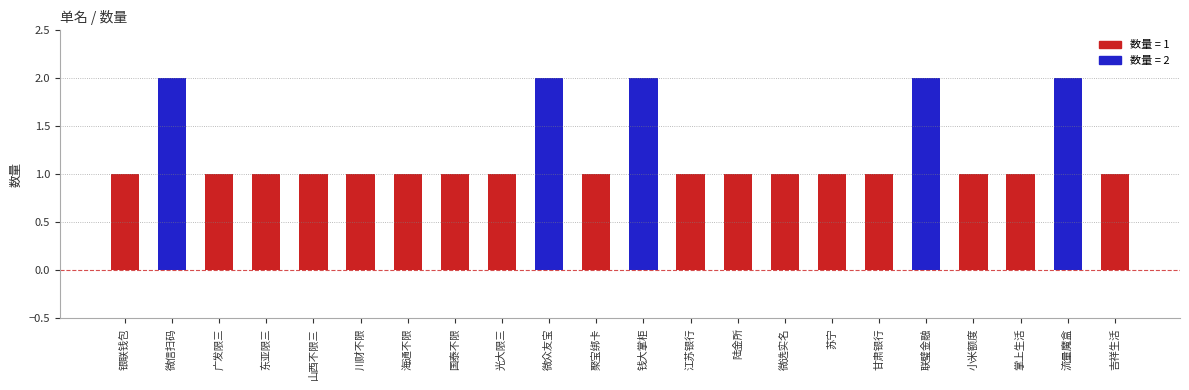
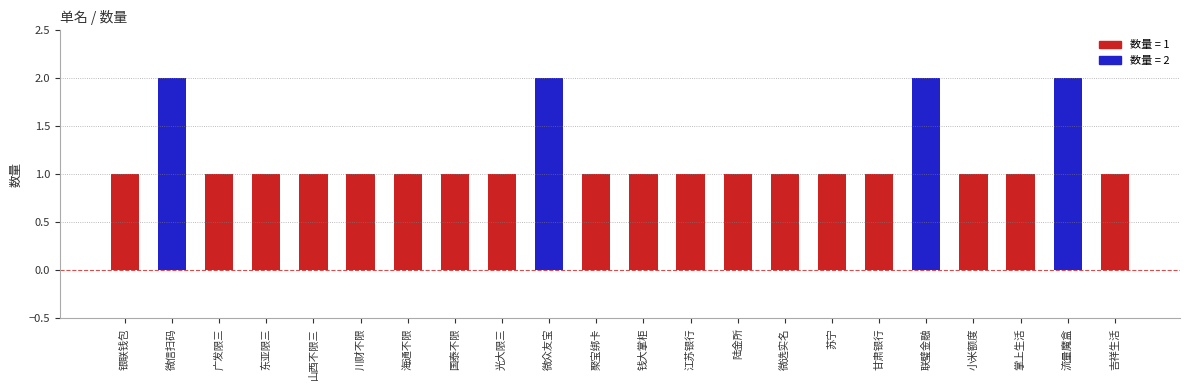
钱大掌柜: 2 -> 1
